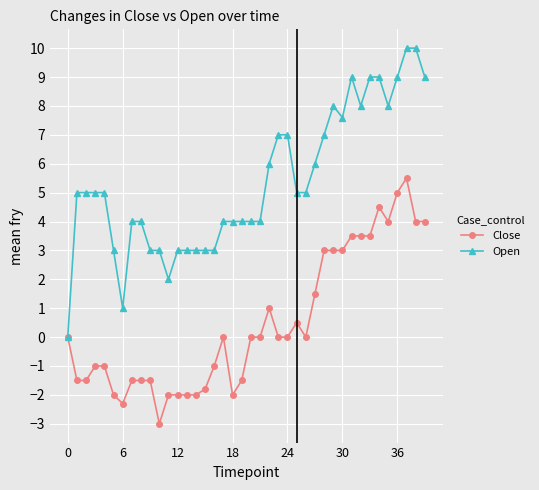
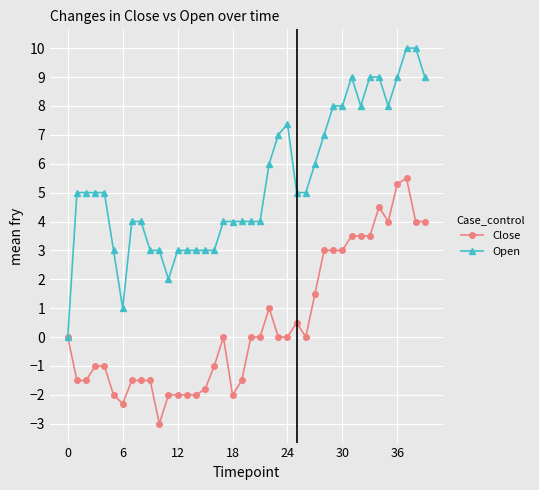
Open, 24: 7.0 -> 7.4
Open, 30: 7.6 -> 8.0
Close, 36: 5.0 -> 5.3
